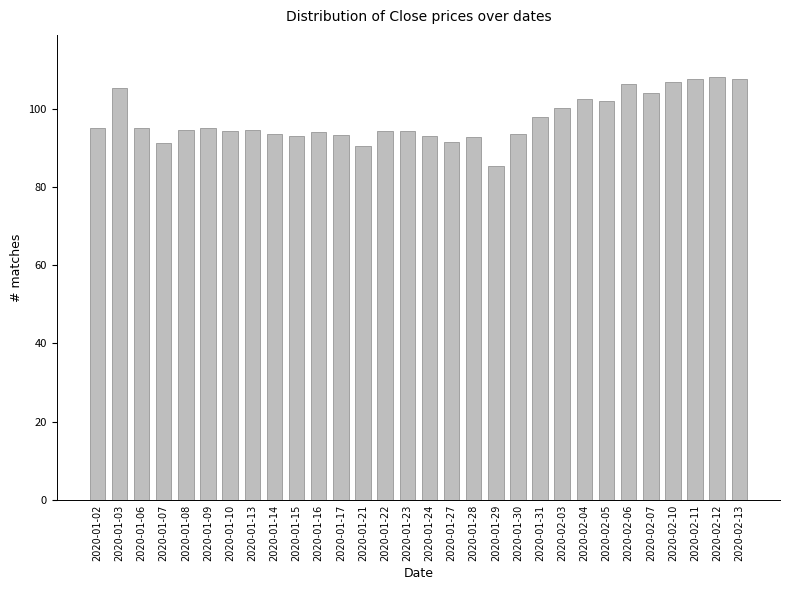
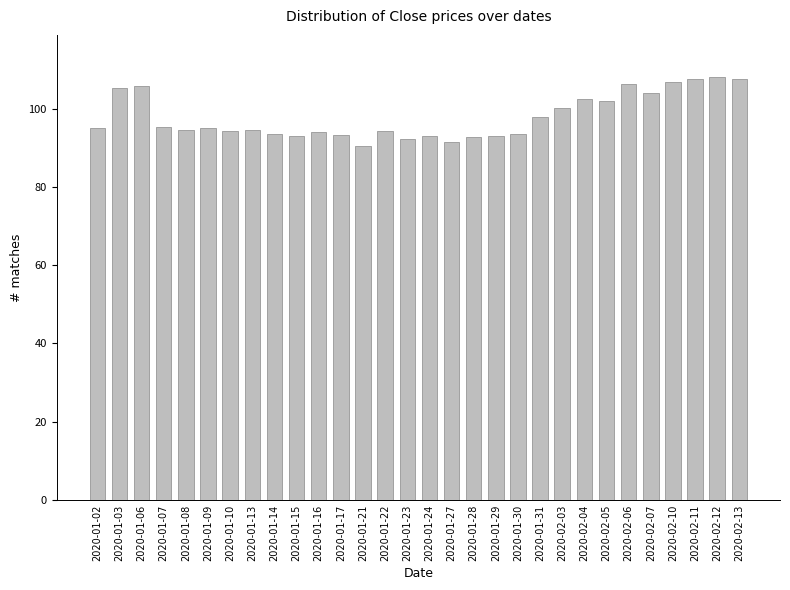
2020-01-06: 95 -> 106
2020-01-07: 91 -> 95
2020-01-23: 94 -> 92
2020-01-29: 85 -> 93
